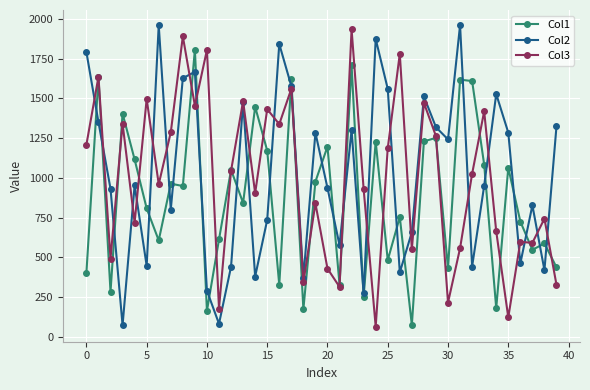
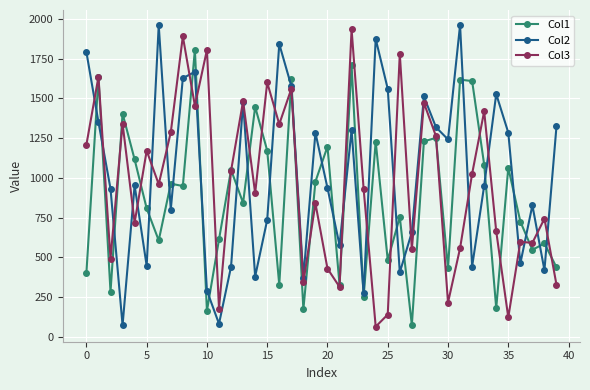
Col3, 5: 1500 -> 1170
Col3, 15: 1430 -> 1600
Col3, 25: 1190 -> 140
